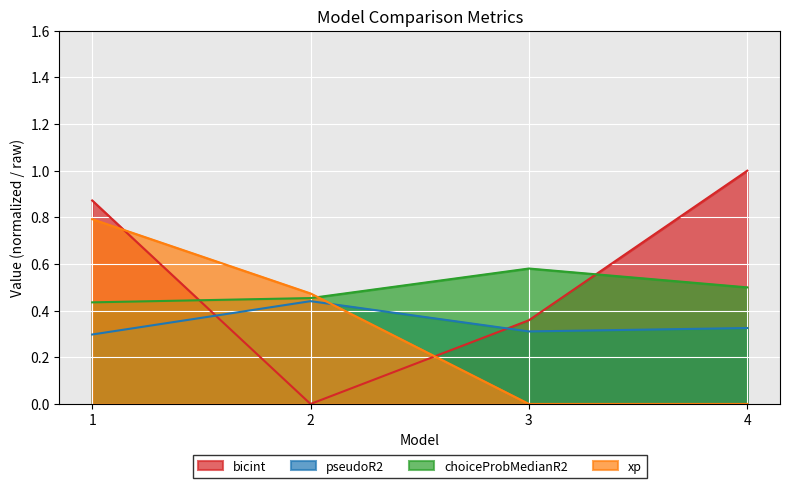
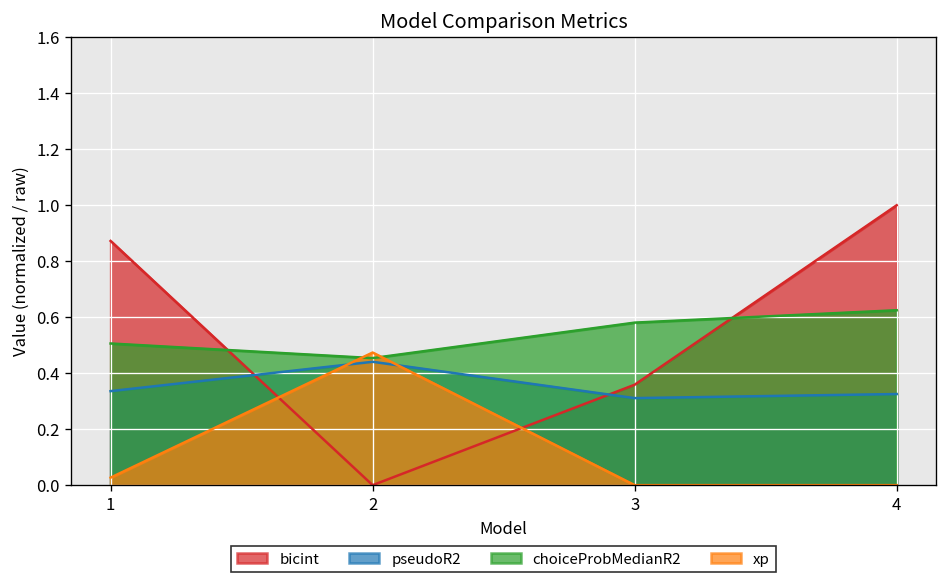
pseudoR2, 1: 0.30 -> 0.34
choiceProbMedianR2, 1: 0.44 -> 0.51
xp, 1: 0.79 -> 0.03
choiceProbMedianR2, 4: 0.50 -> 0.62
